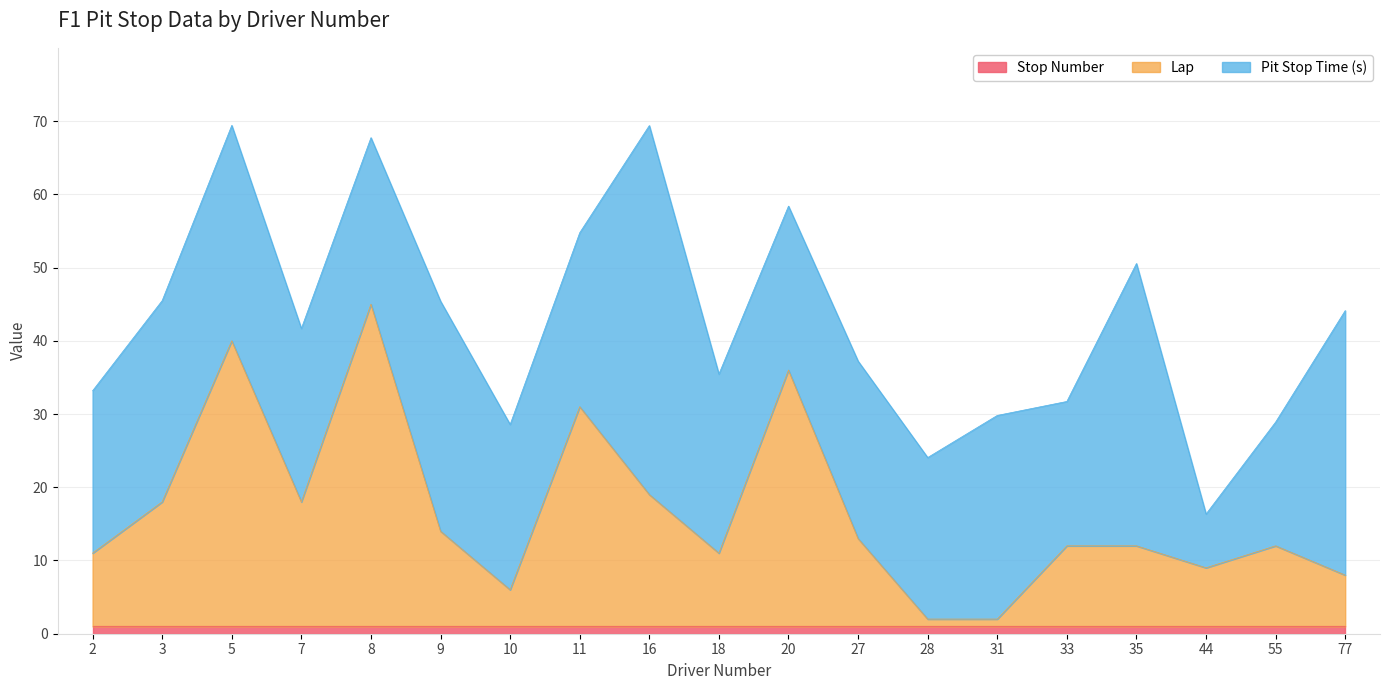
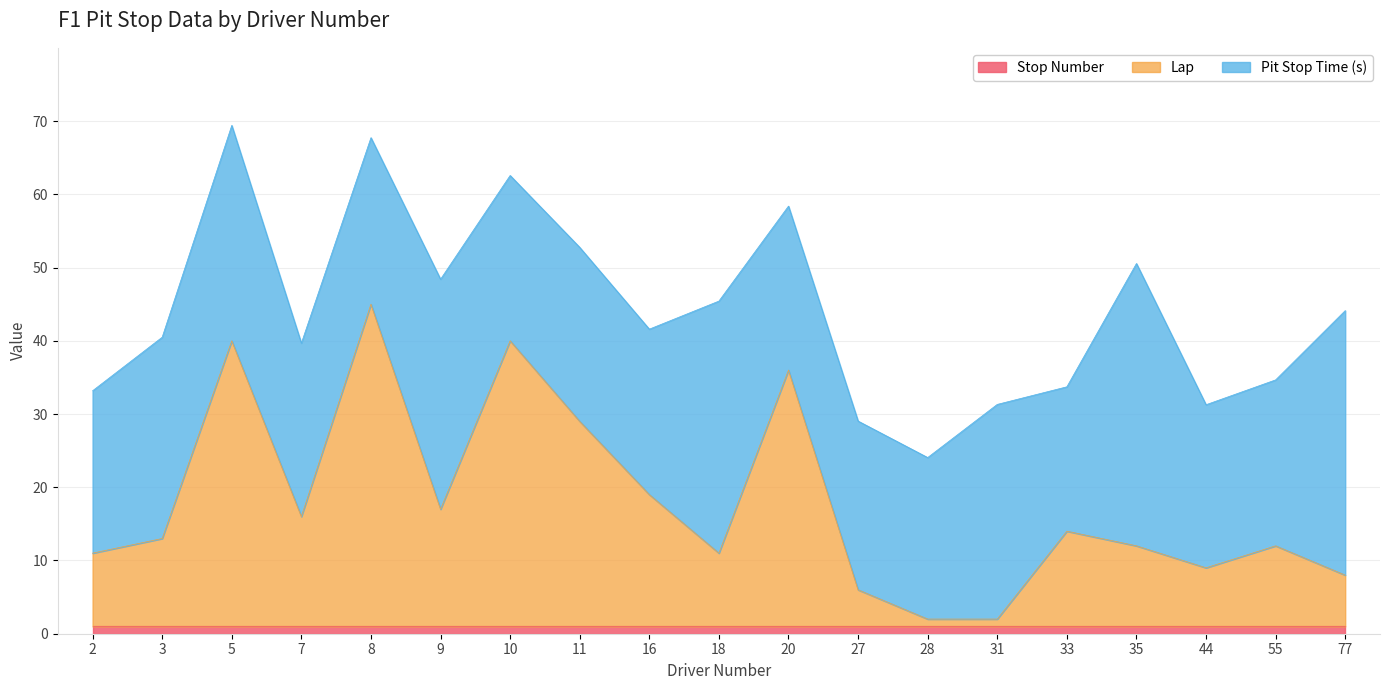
Lap, 3: 18 -> 13
Lap, 7: 18 -> 16
Lap, 9: 14 -> 17
Lap, 10: 6 -> 40
Lap, 11: 31 -> 29
Pit Stop Time (s), 16: 50 -> 23
Pit Stop Time (s), 18: 24 -> 34
Lap, 27: 13 -> 6
Pit Stop Time (s), 27: 24 -> 23
Pit Stop Time (s), 31: 28 -> 29
Lap, 33: 12 -> 14
Pit Stop Time (s), 44: 7 -> 22
Pit Stop Time (s), 55: 17 -> 23
